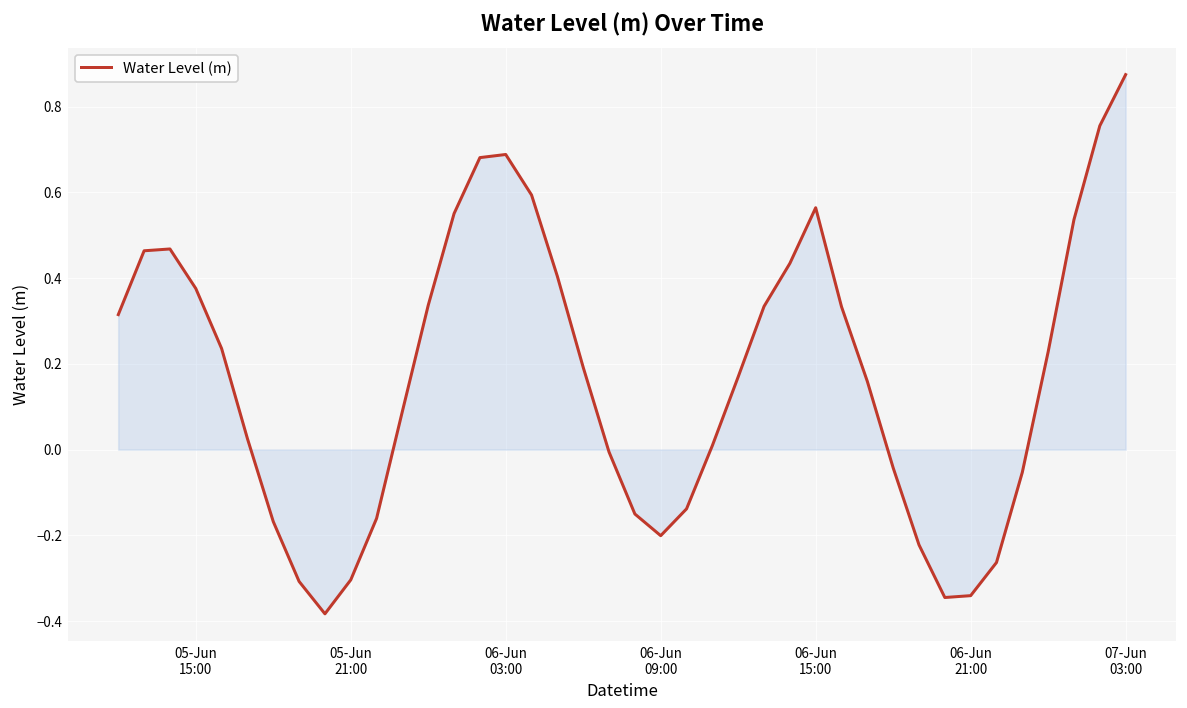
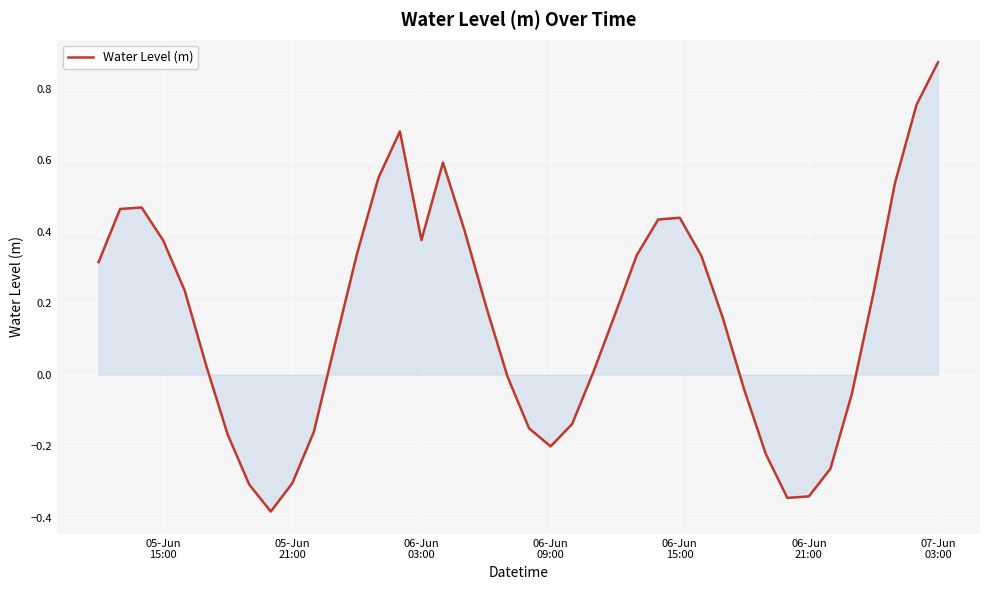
Water Level (m), 06-Jun 03:00: 0.69 -> 0.38
Water Level (m), 06-Jun 15:00: 0.56 -> 0.44
